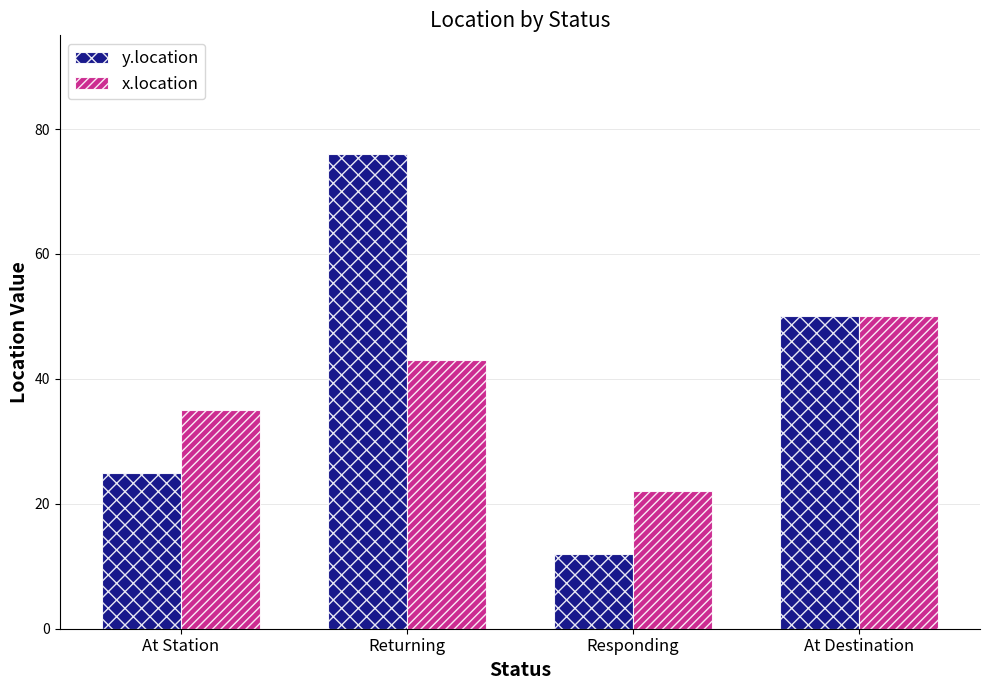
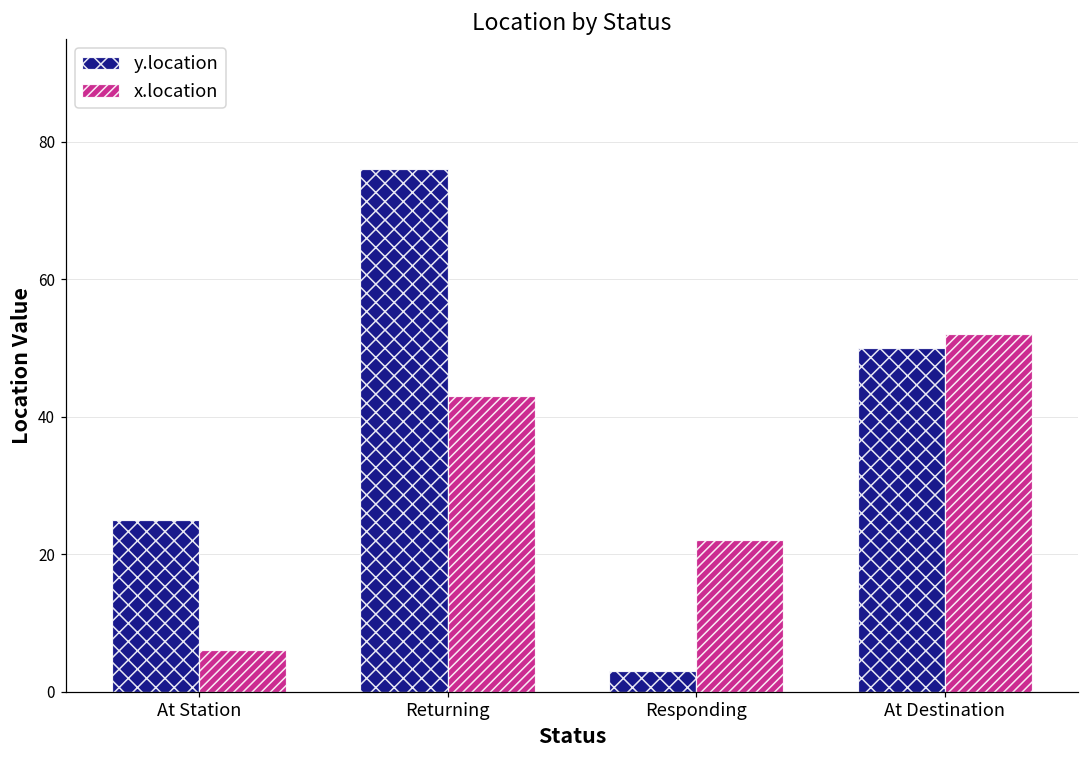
x.location, At Station: 35 -> 6
y.location, Responding: 12 -> 3
x.location, At Destination: 50 -> 52
